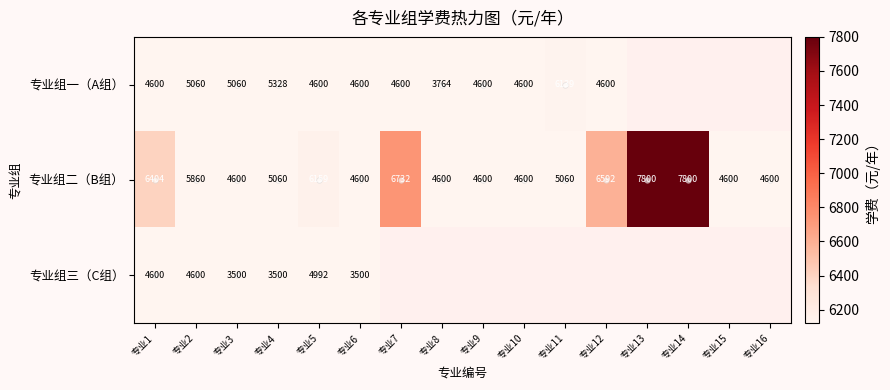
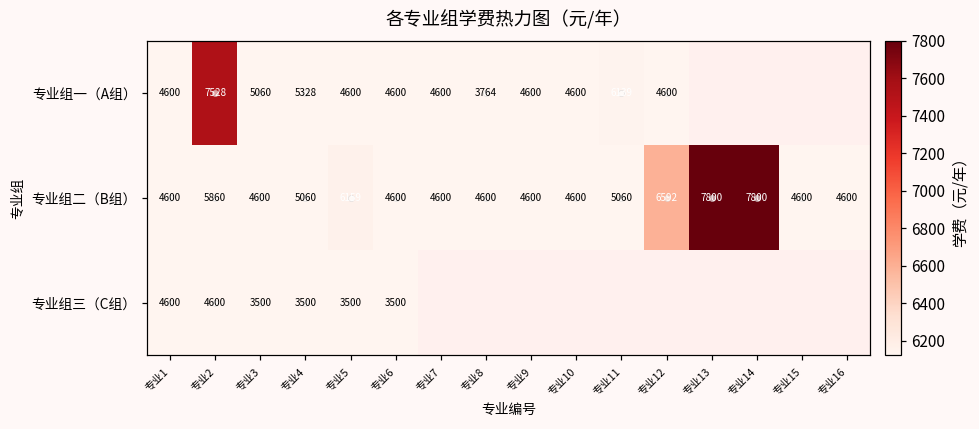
专业组一（A组）, 专业2: 5060 -> 7528
专业组二（B组）, 专业1: 6404 -> 4600
专业组二（B组）, 专业7: 6732 -> 4600
专业组三（C组）, 专业5: 4992 -> 3500
